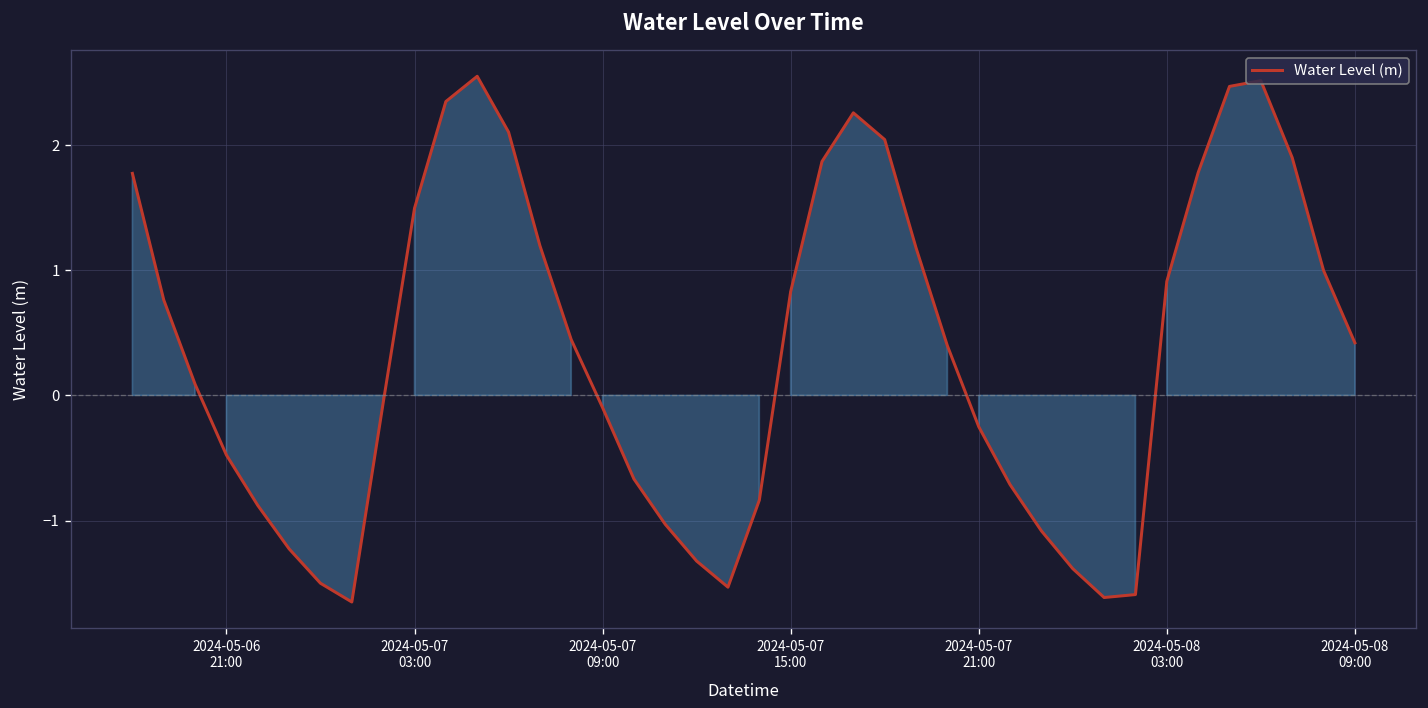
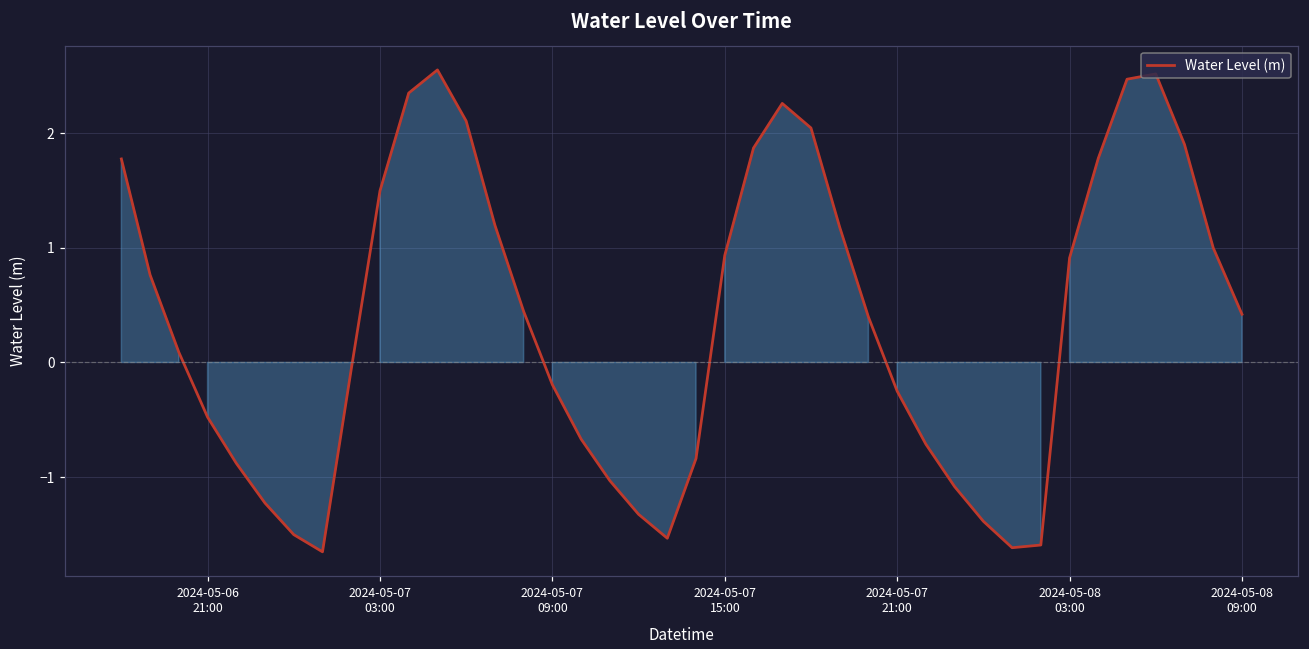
2024-05-07 09:00: -0.10 -> -0.19
2024-05-07 15:00: 0.83 -> 0.93
